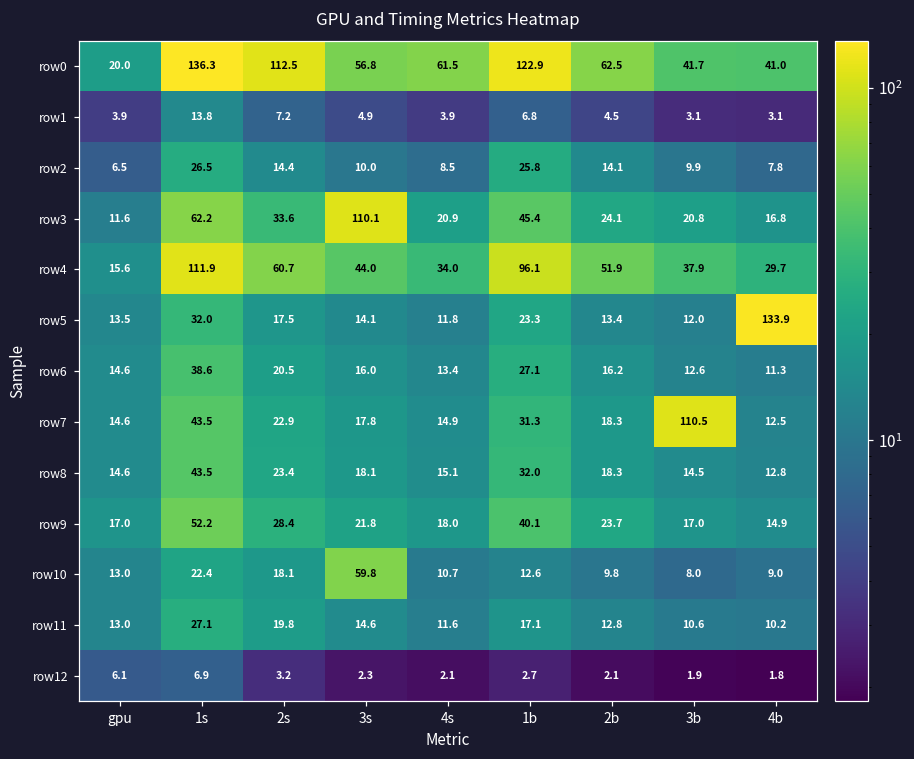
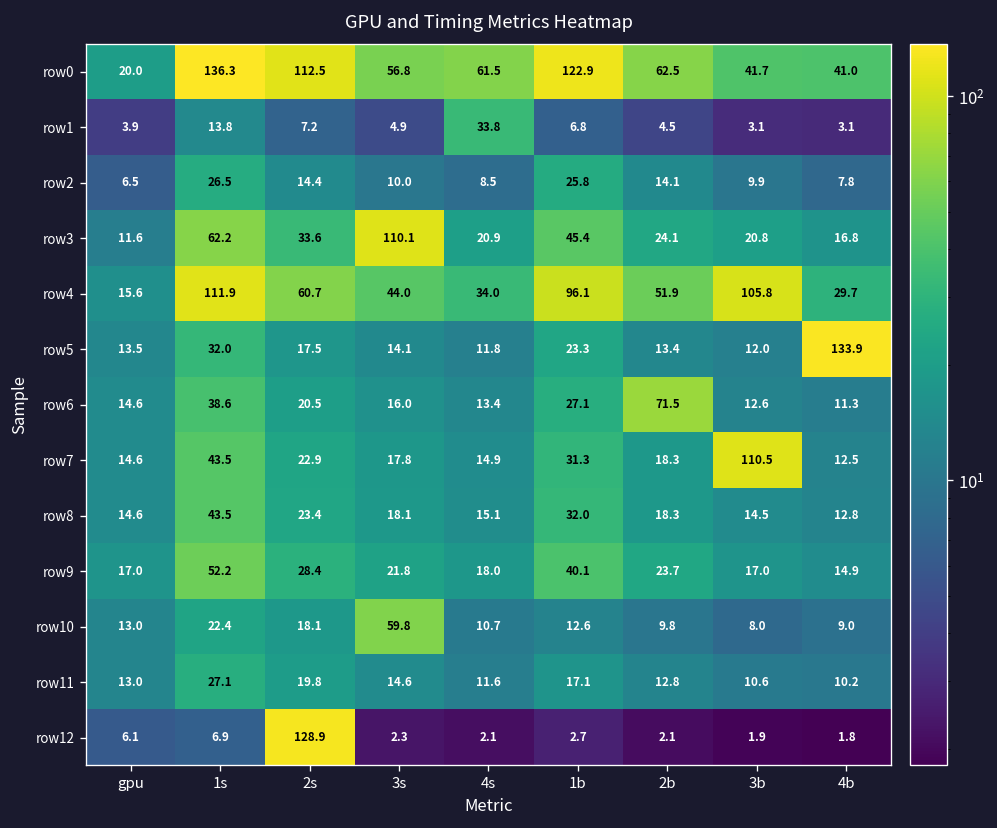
row1, 4s: 3.9 -> 33.8
row4, 3b: 37.9 -> 105.8
row6, 2b: 16.2 -> 71.5
row12, 2s: 3.2 -> 128.9
